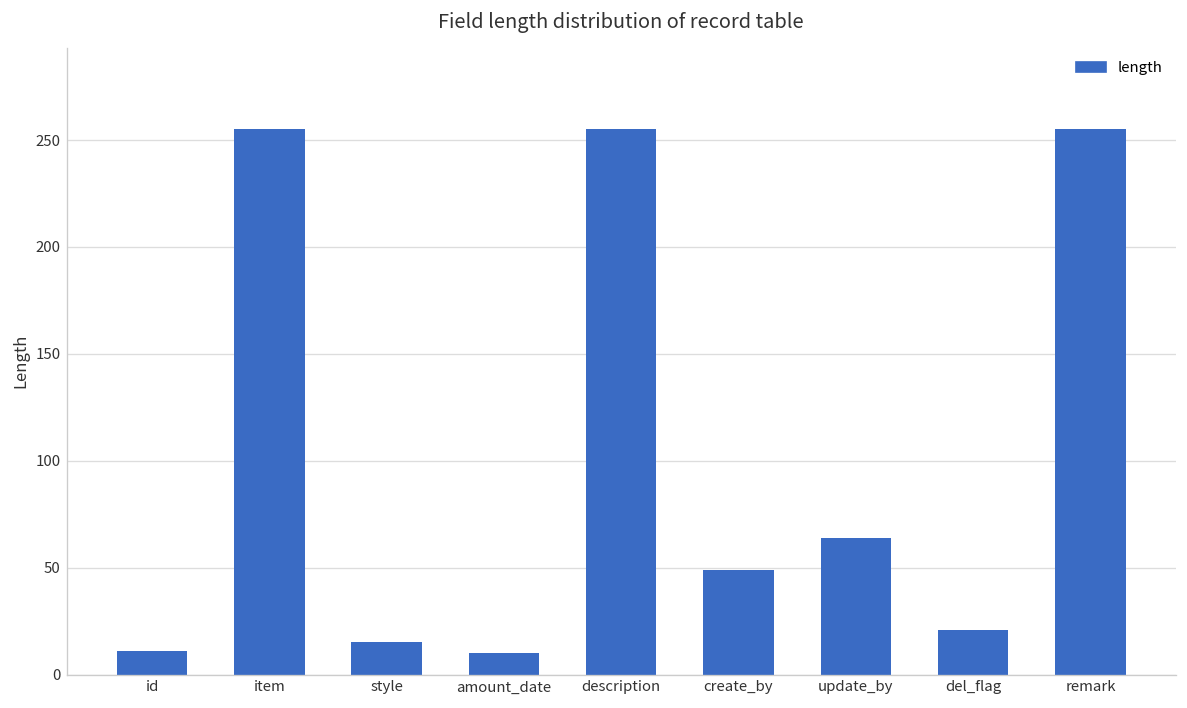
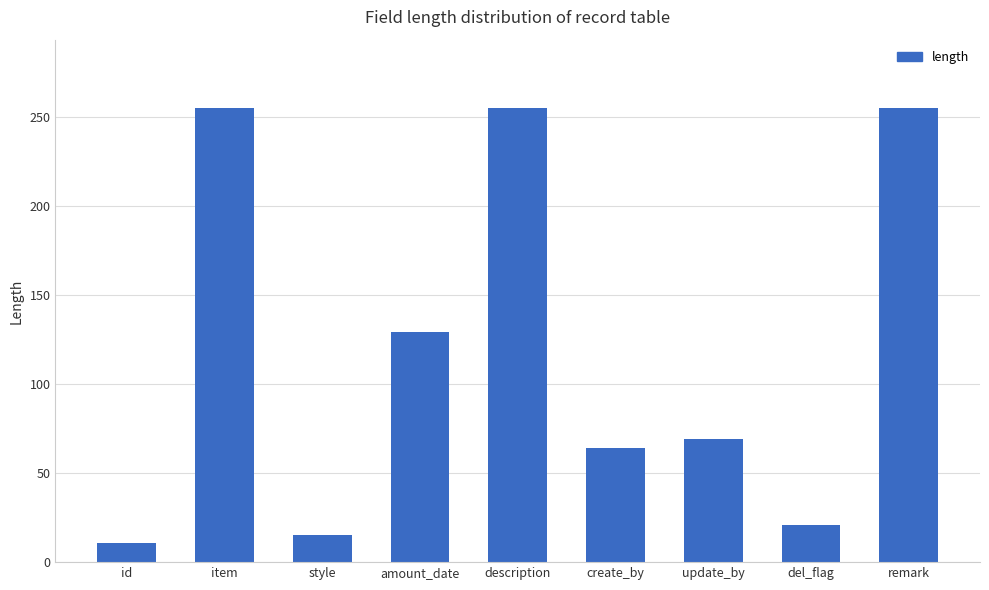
amount_date: 10 -> 129
create_by: 49 -> 64
update_by: 64 -> 69
